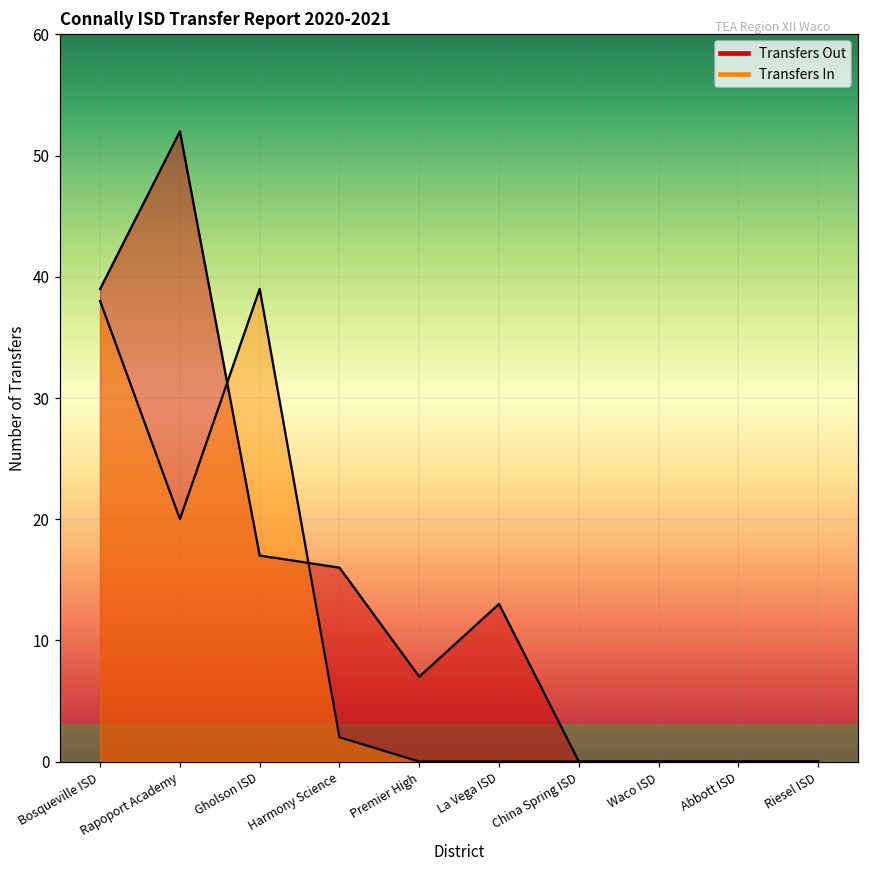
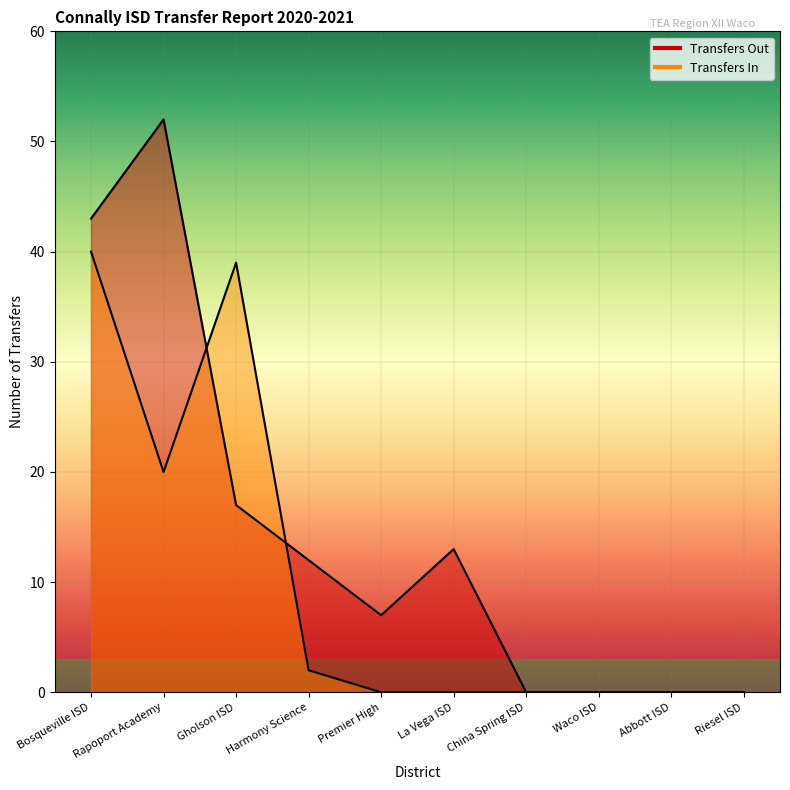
Transfers Out, Bosqueville ISD: 39 -> 43
Transfers In, Bosqueville ISD: 38 -> 40
Transfers Out, Harmony Science: 16 -> 12
